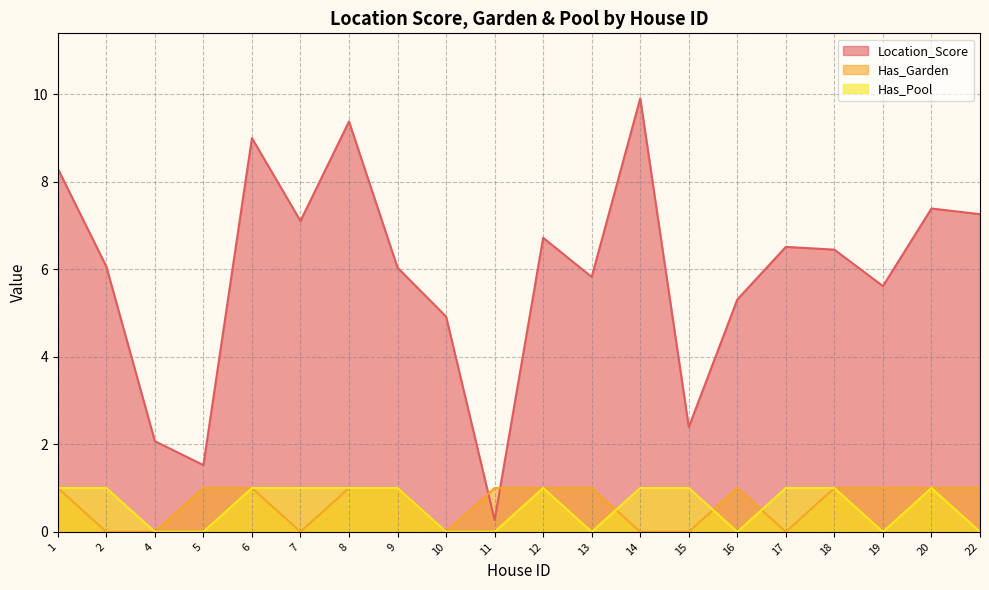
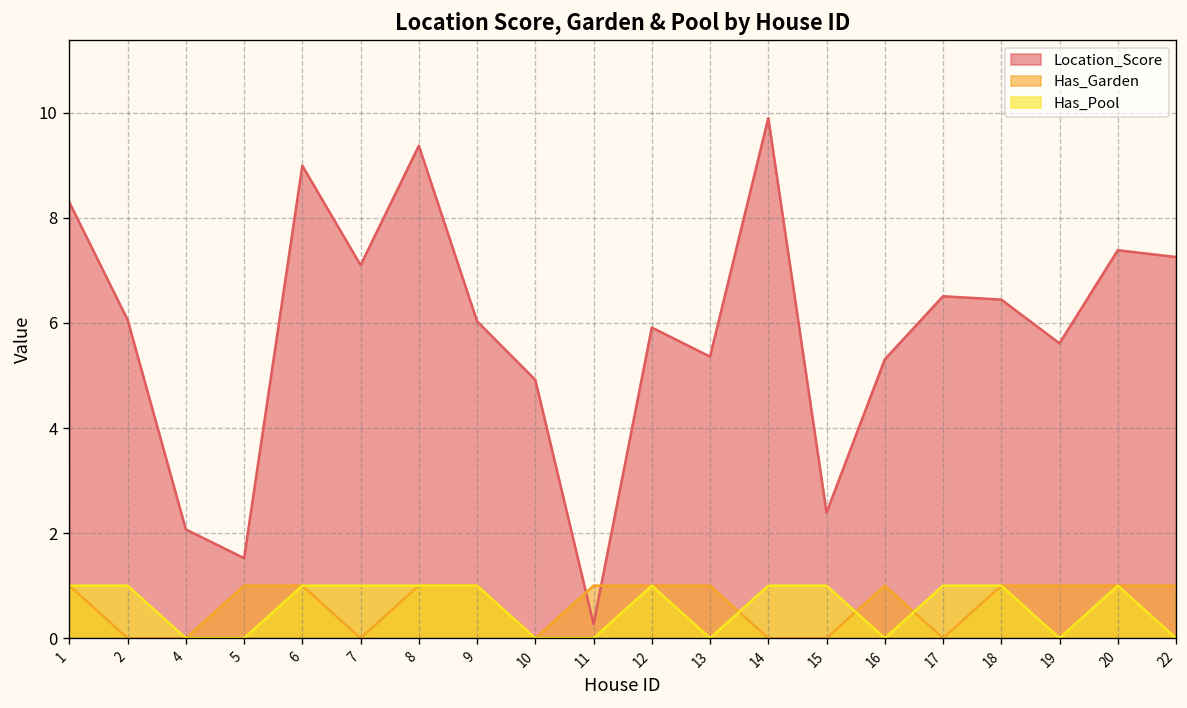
Location_Score, 12: 6.7 -> 5.9
Location_Score, 13: 5.8 -> 5.4
